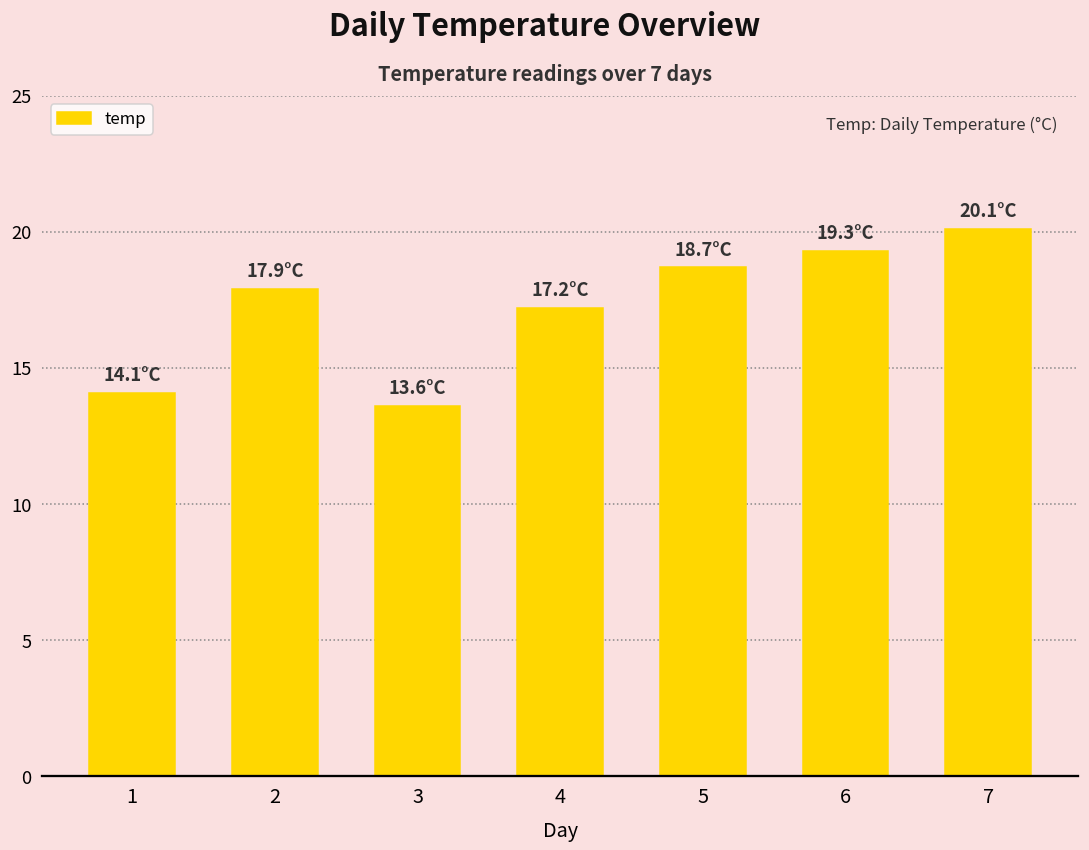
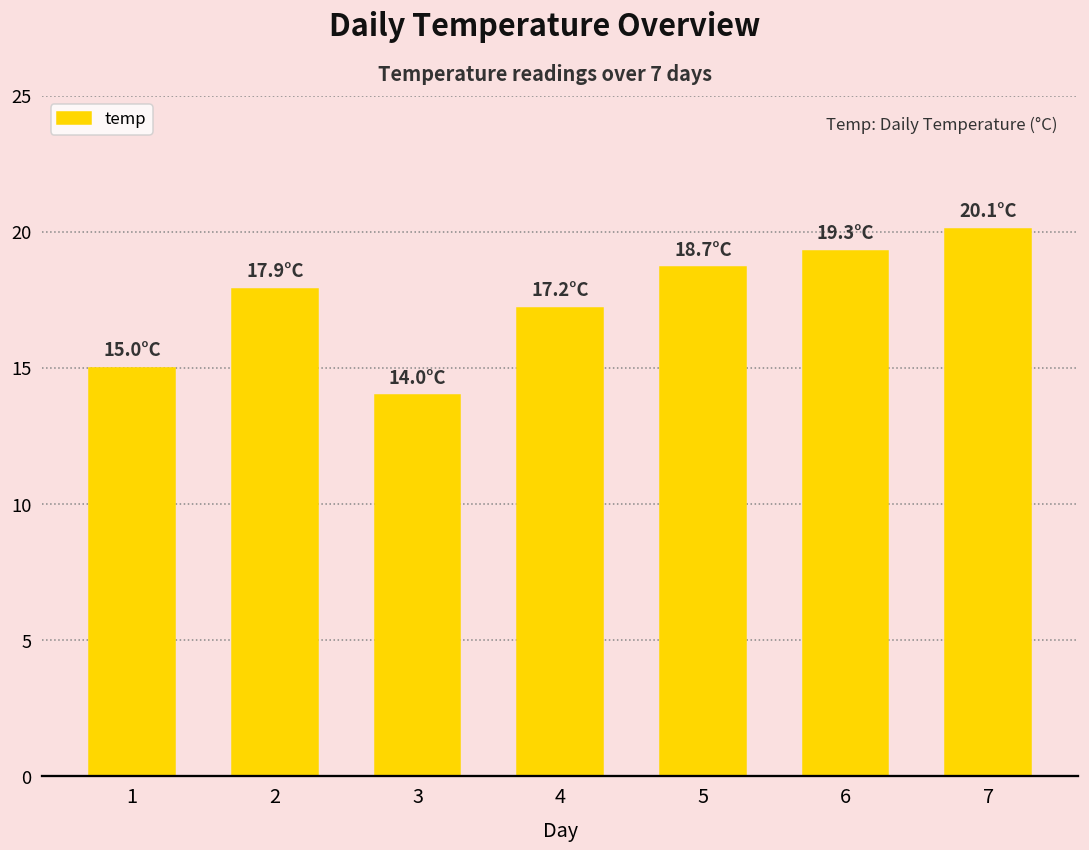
1: 14.1°C -> 15.0°C
3: 13.6°C -> 14.0°C
